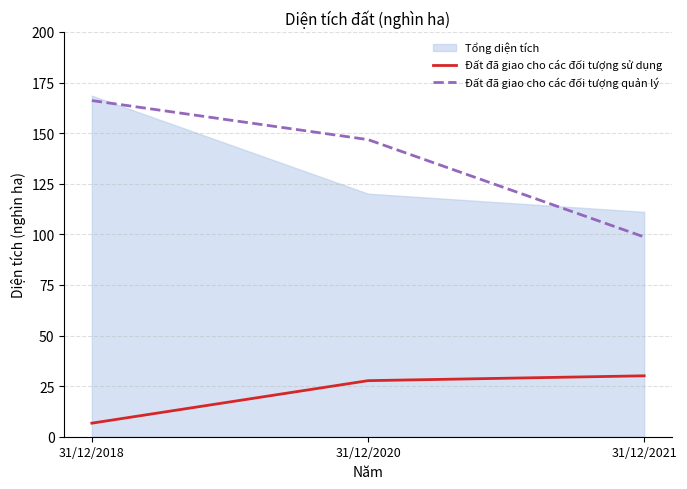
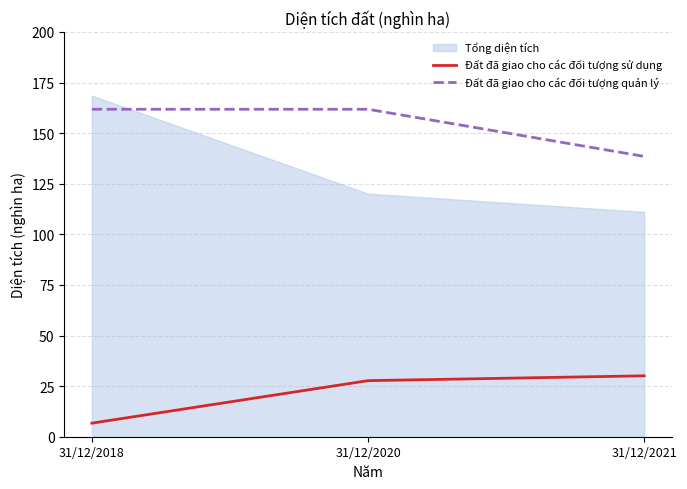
Đất đã giao cho các đối tượng quản lý, 31/12/2018: 166 -> 162
Đất đã giao cho các đối tượng quản lý, 31/12/2020: 147 -> 162
Đất đã giao cho các đối tượng quản lý, 31/12/2021: 99 -> 139
